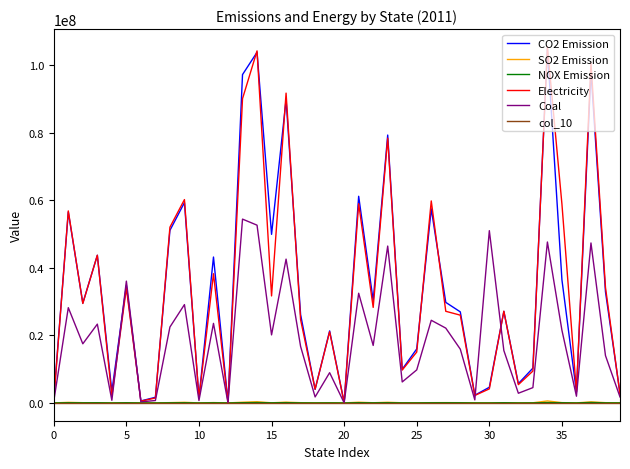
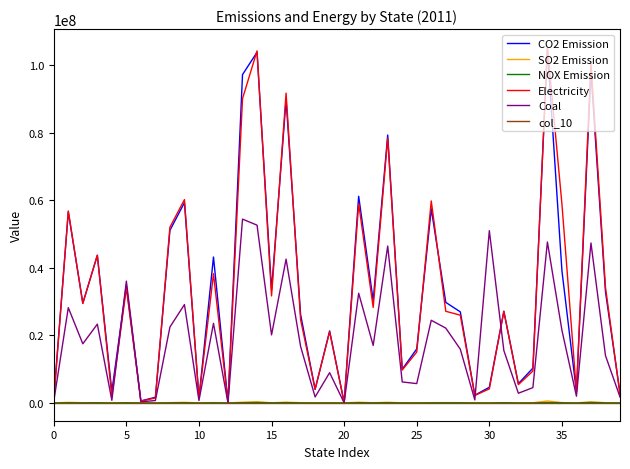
CO2 Emission, 15: 50000000 -> 33000000
Coal, 25: 10000000 -> 6000000
CO2 Emission, 35: 36000000 -> 39000000
